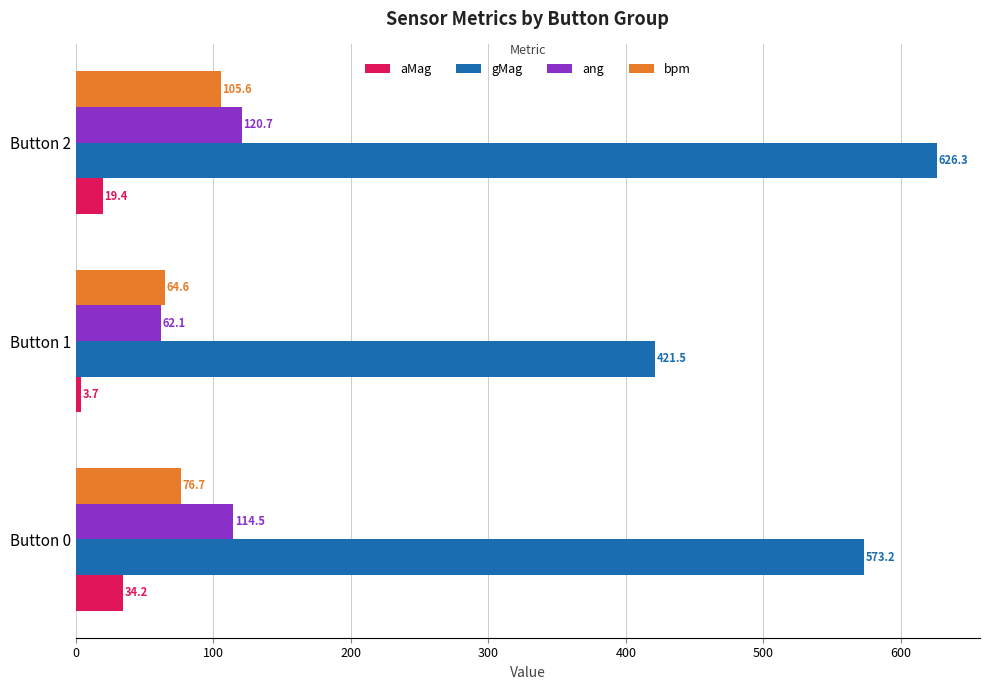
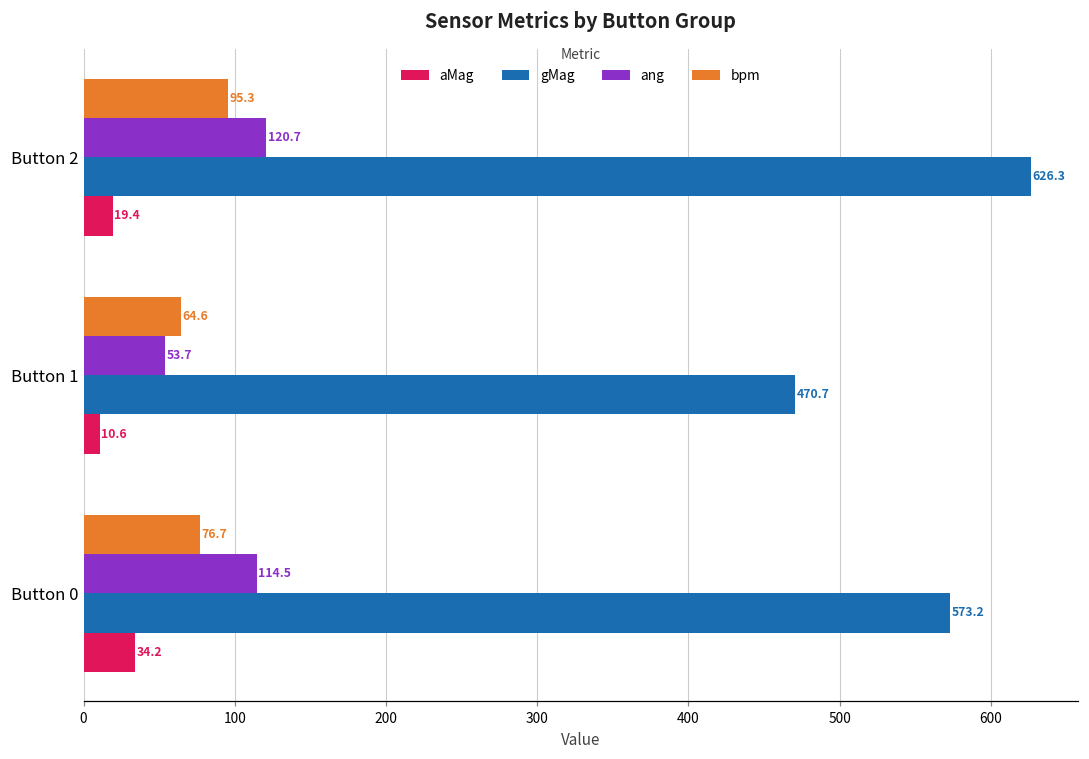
bpm, Button 2: 105.6 -> 95.3
ang, Button 1: 62.1 -> 53.7
gMag, Button 1: 421.5 -> 470.7
aMag, Button 1: 3.7 -> 10.6
